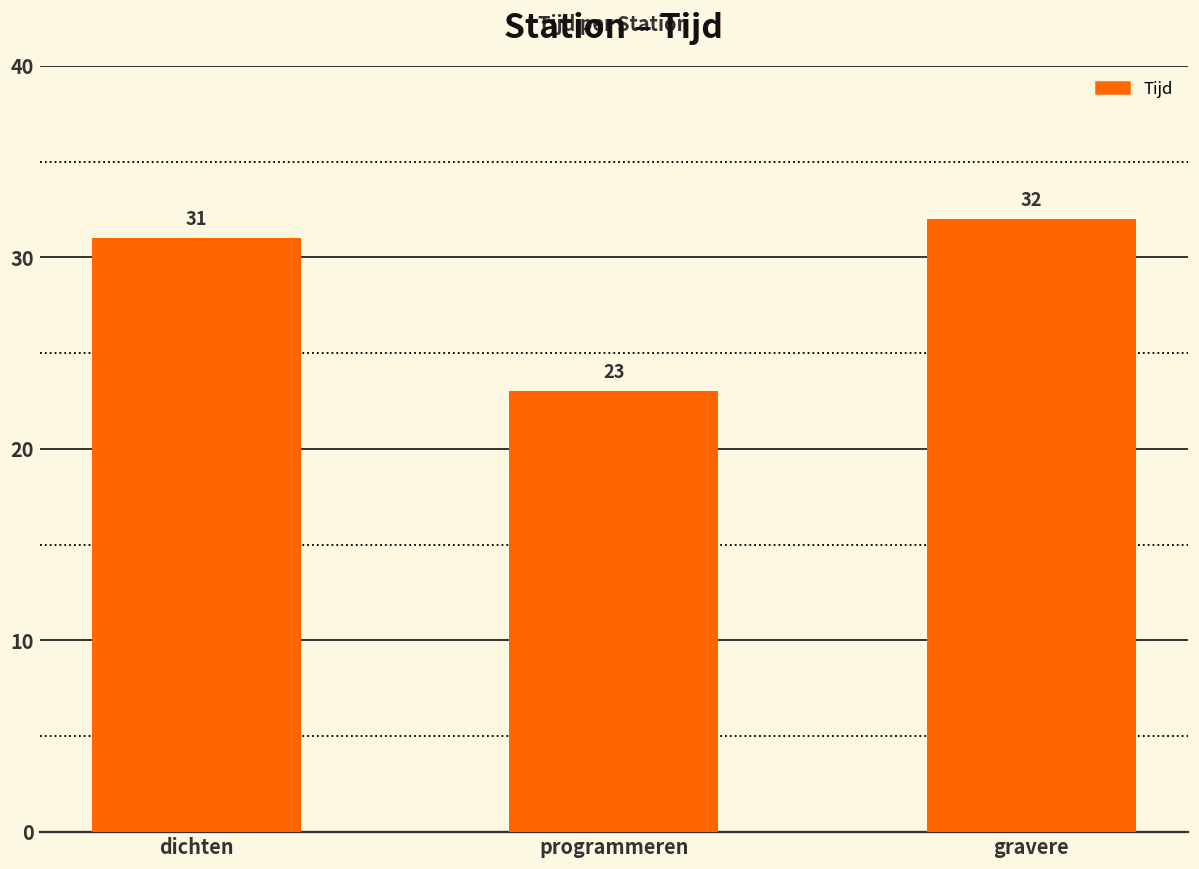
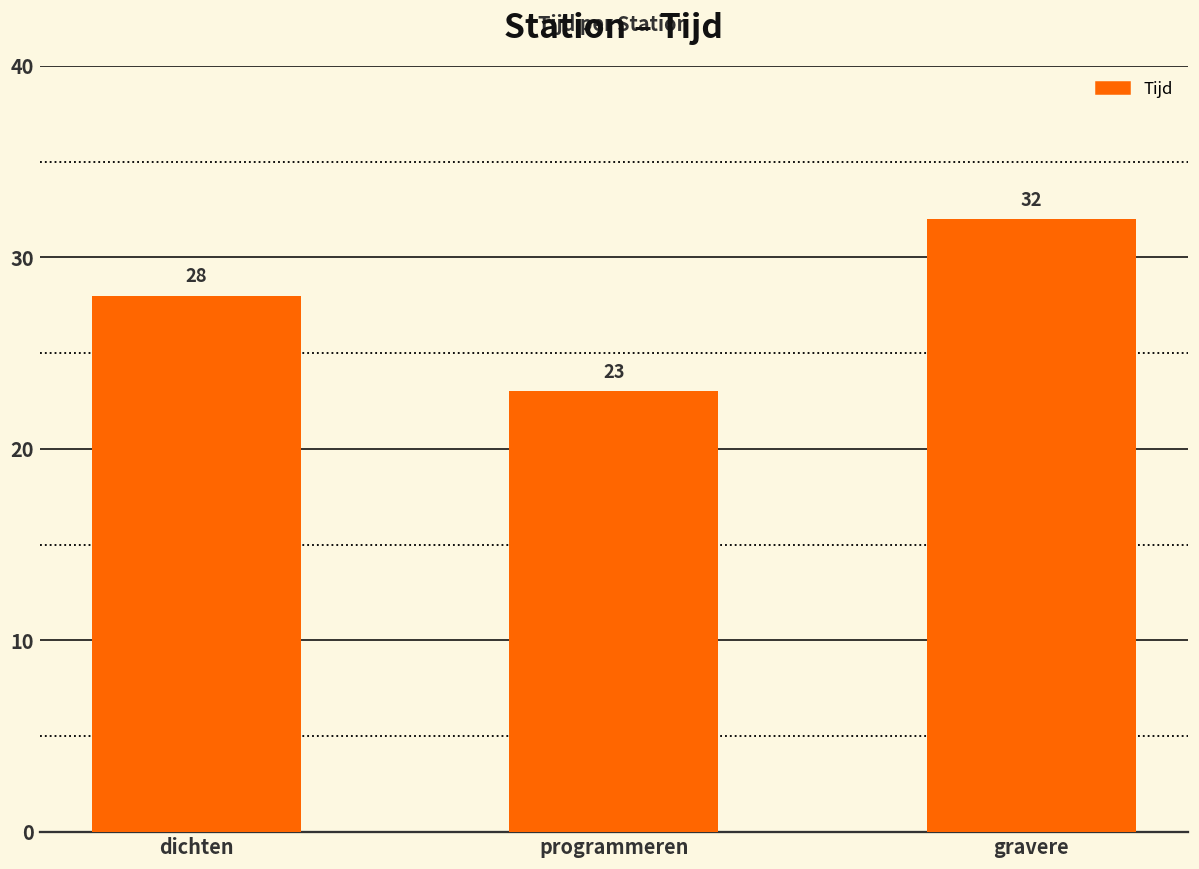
dichten: 31 -> 28
